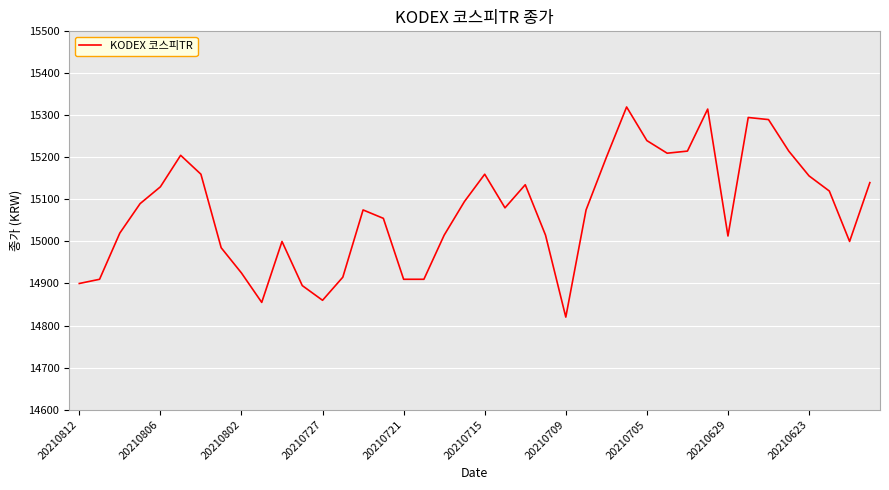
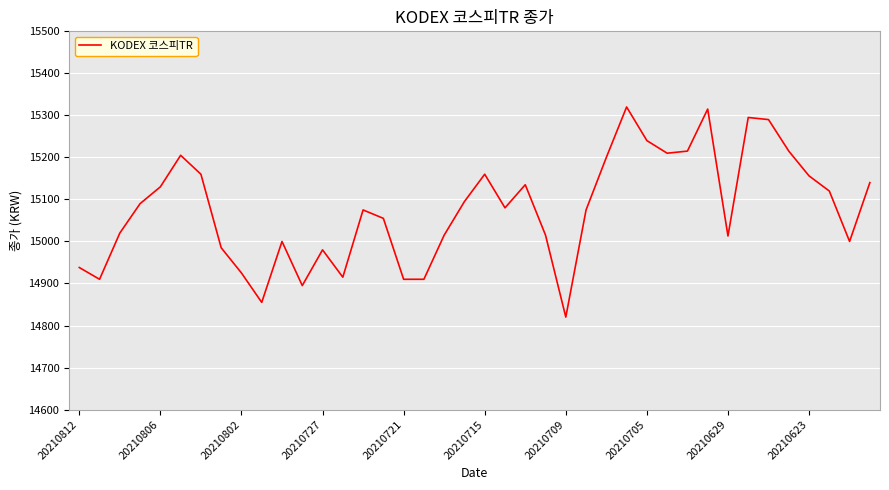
20210812: 14900 -> 14940
20210727: 14860 -> 14980
